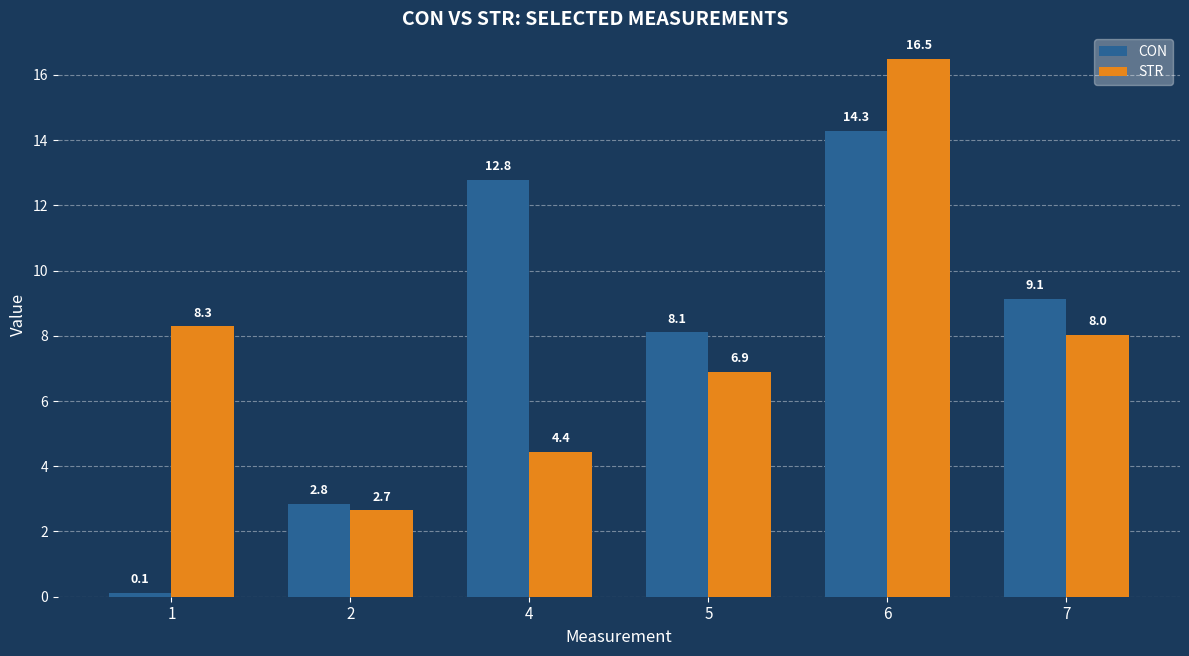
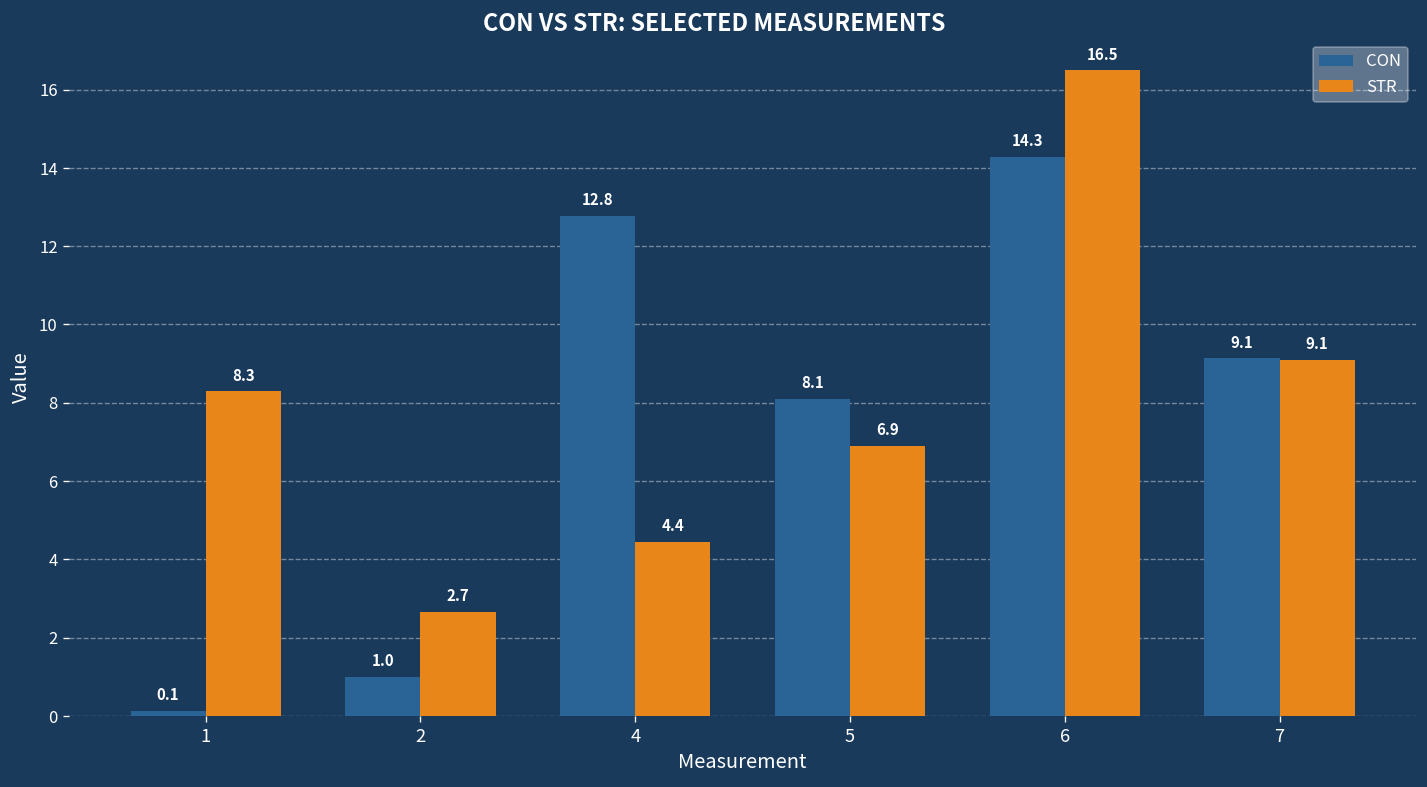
CON, 2: 2.8 -> 1.0
STR, 7: 8.0 -> 9.1
